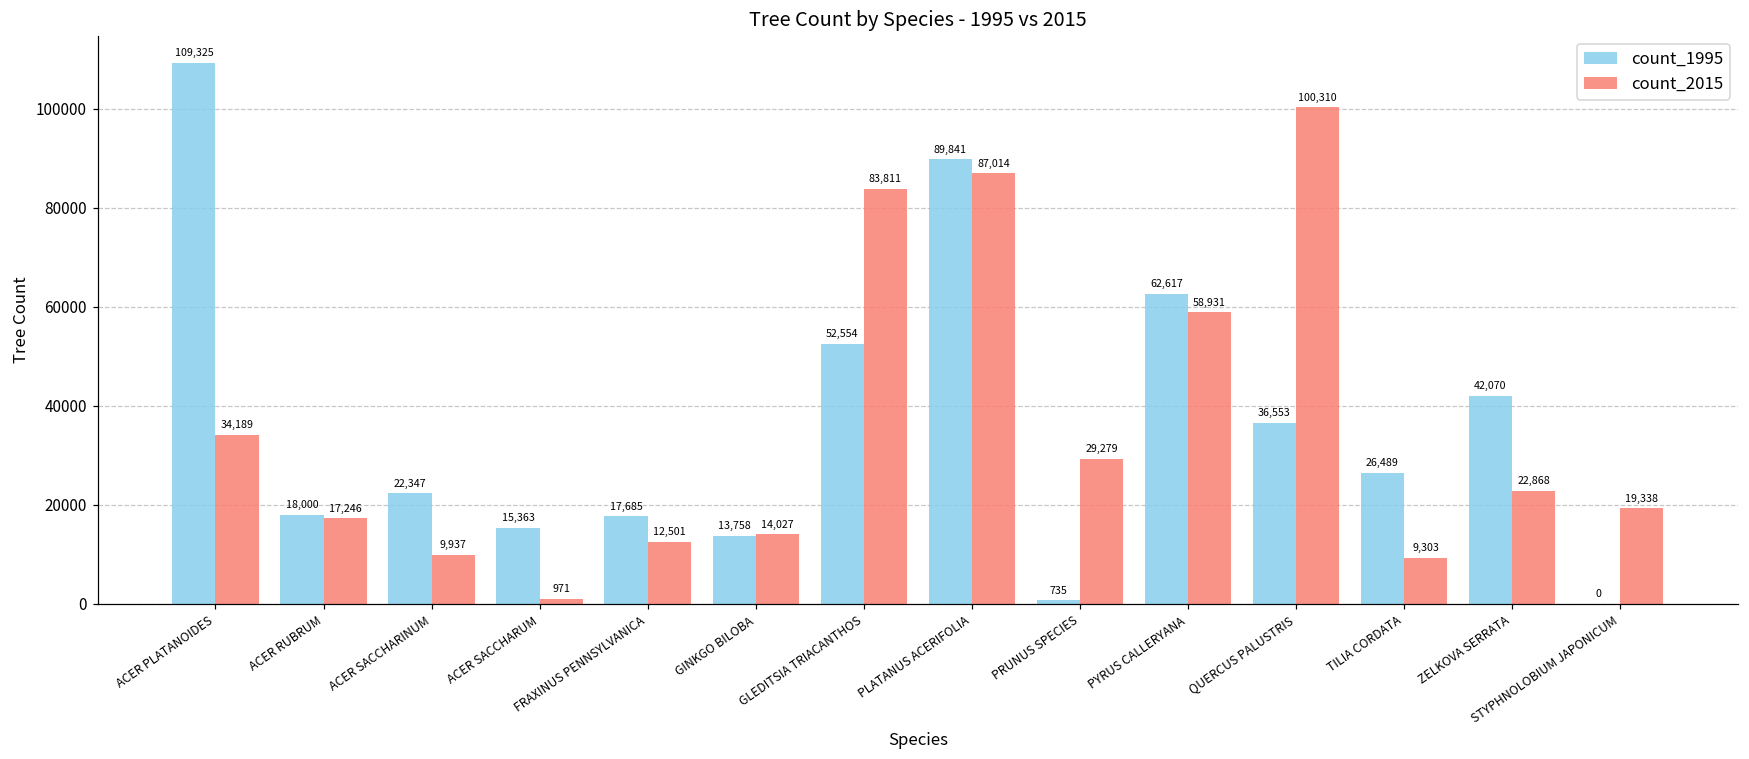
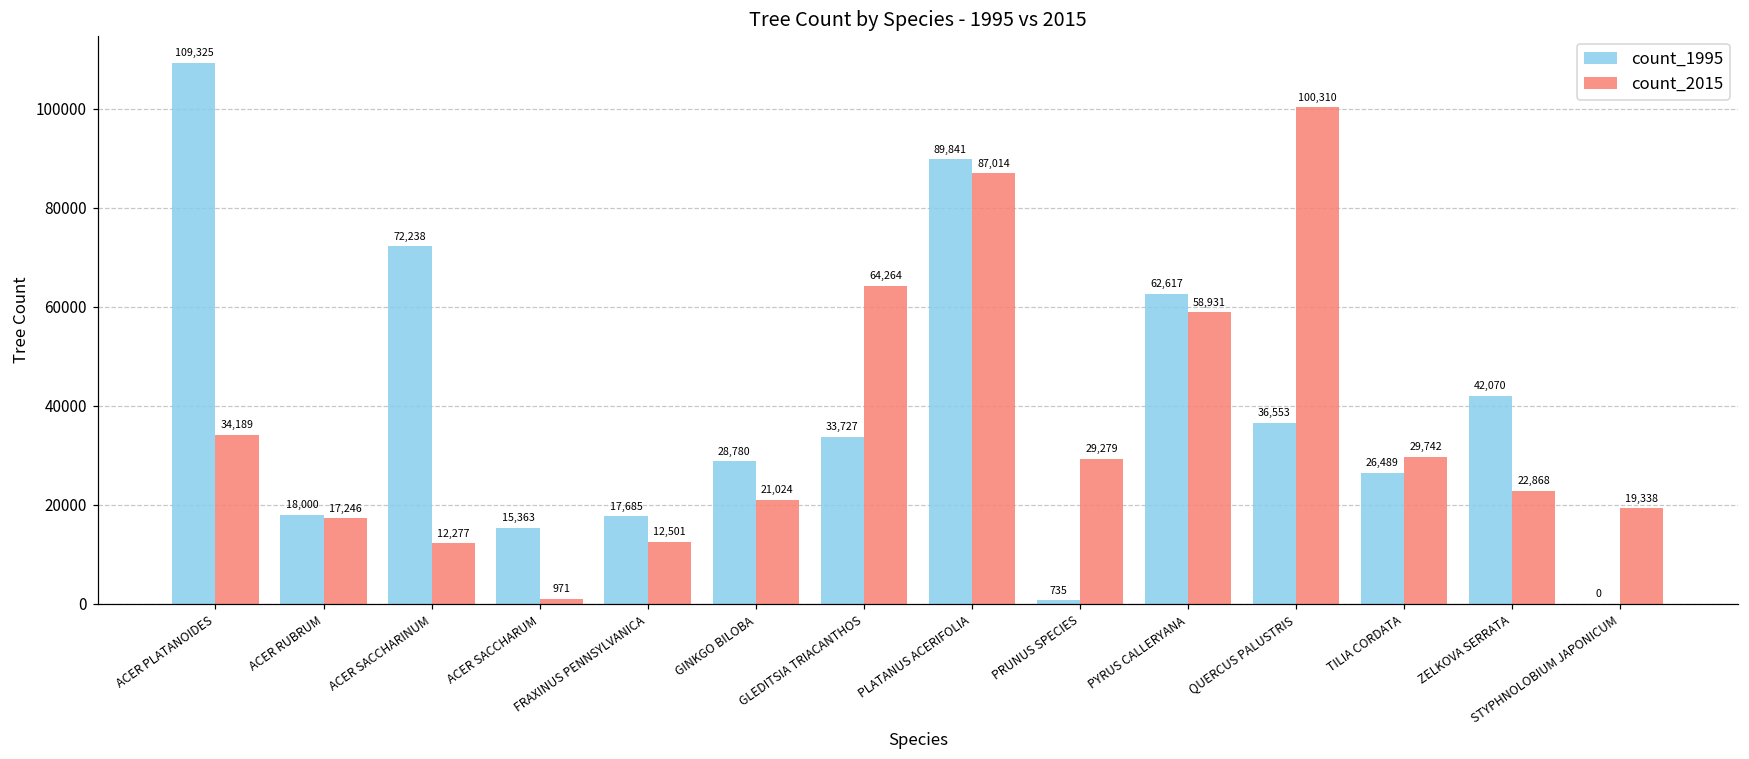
count_1995, ACER SACCHARINUM: 22,347 -> 72,238
count_2015, ACER SACCHARINUM: 9,937 -> 12,277
count_1995, GINKGO BILOBA: 13,758 -> 28,780
count_2015, GINKGO BILOBA: 14,027 -> 21,024
count_1995, GLEDITSIA TRIACANTHOS: 52,554 -> 33,727
count_2015, GLEDITSIA TRIACANTHOS: 83,811 -> 64,264
count_2015, TILIA CORDATA: 9,303 -> 29,742
